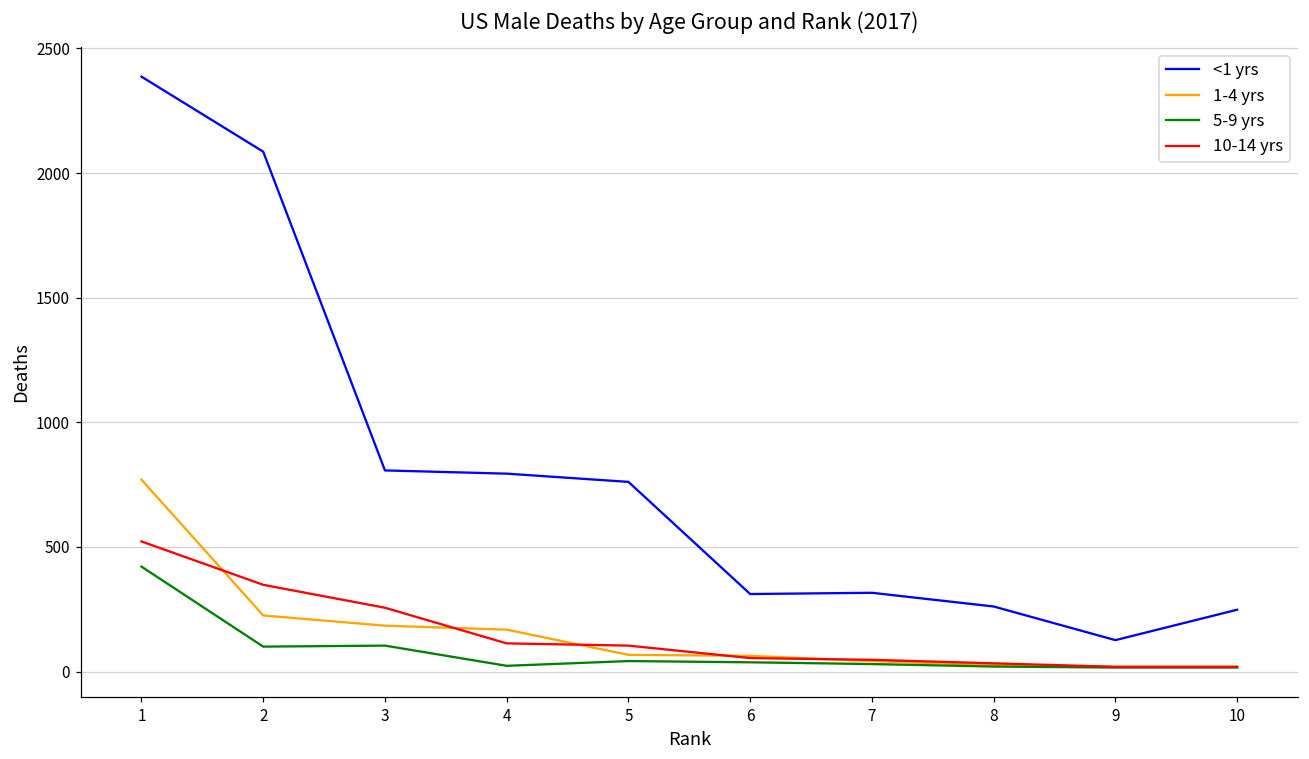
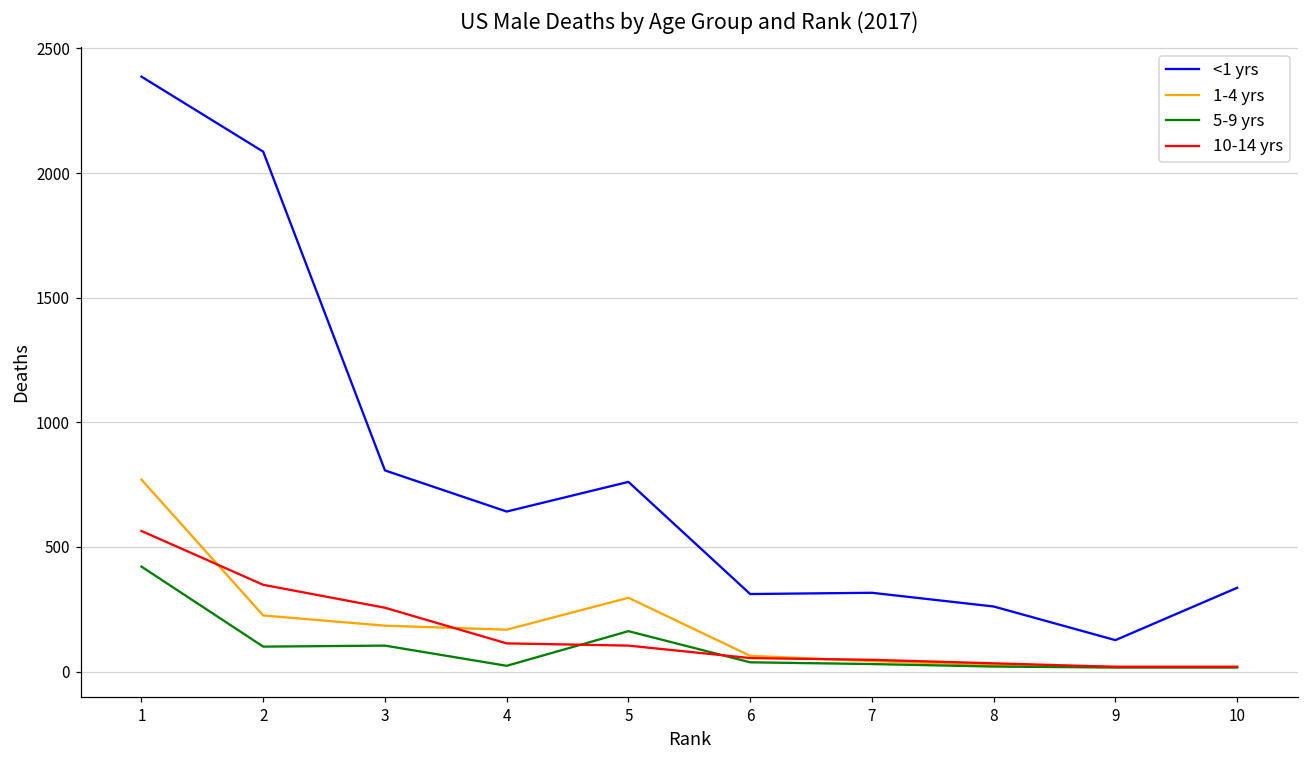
10-14 yrs, 1: 520 -> 560
<1 yrs, 4: 790 -> 640
1-4 yrs, 5: 70 -> 300
5-9 yrs, 5: 40 -> 160
<1 yrs, 10: 250 -> 340
